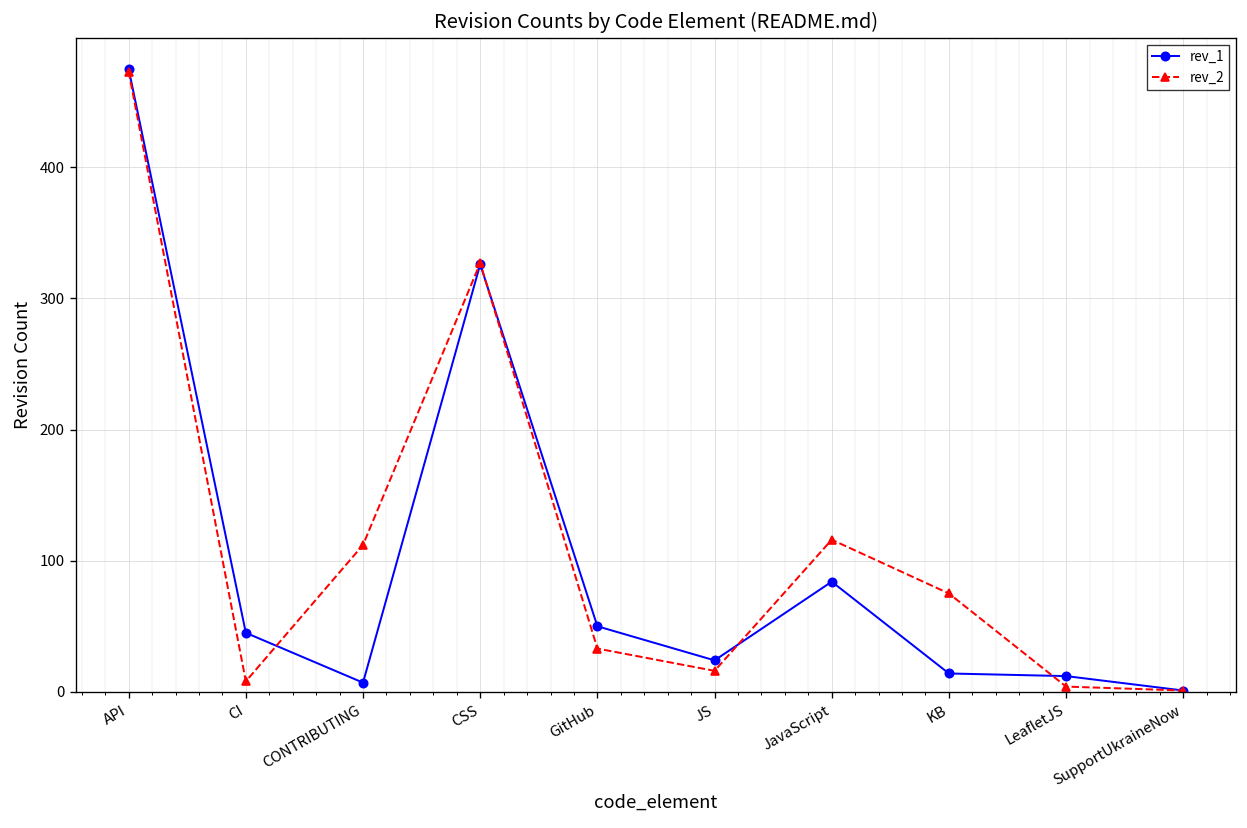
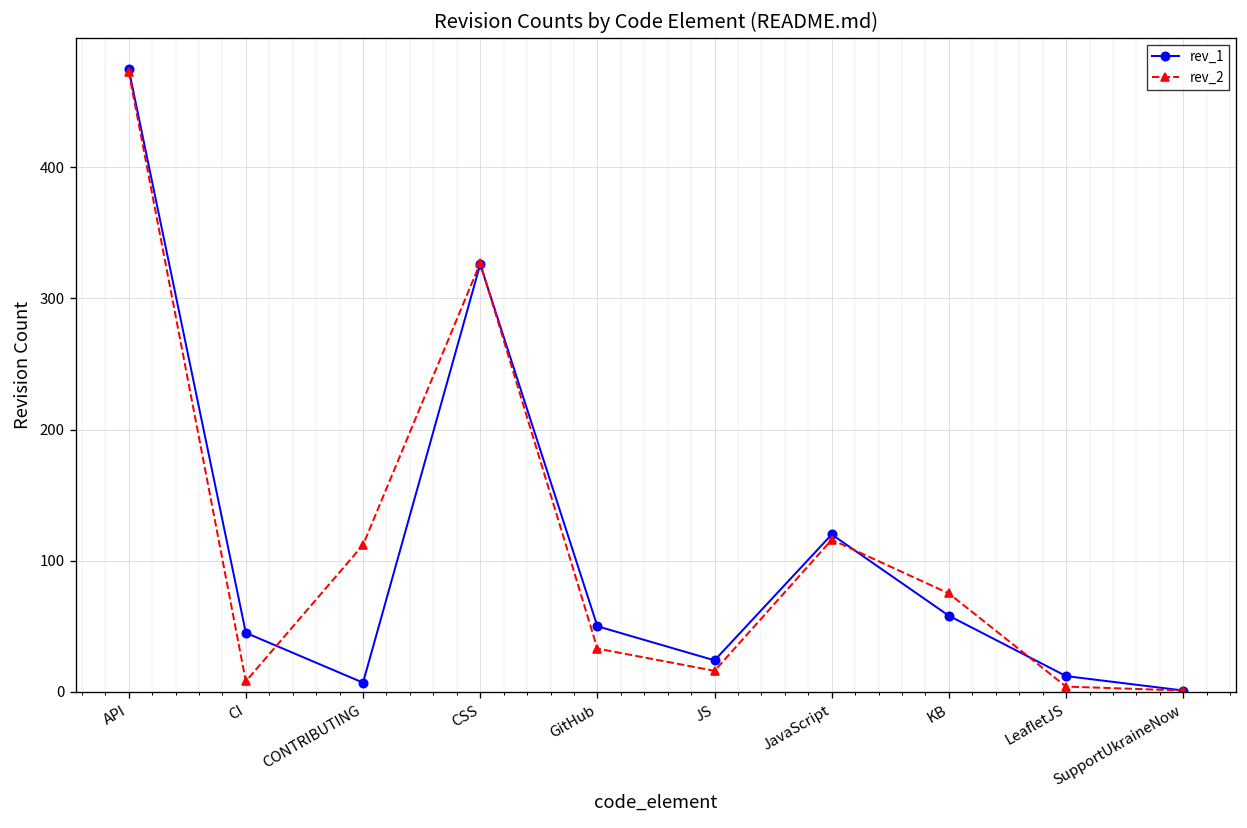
rev_1, JavaScript: 84 -> 120
rev_1, KB: 14 -> 58
